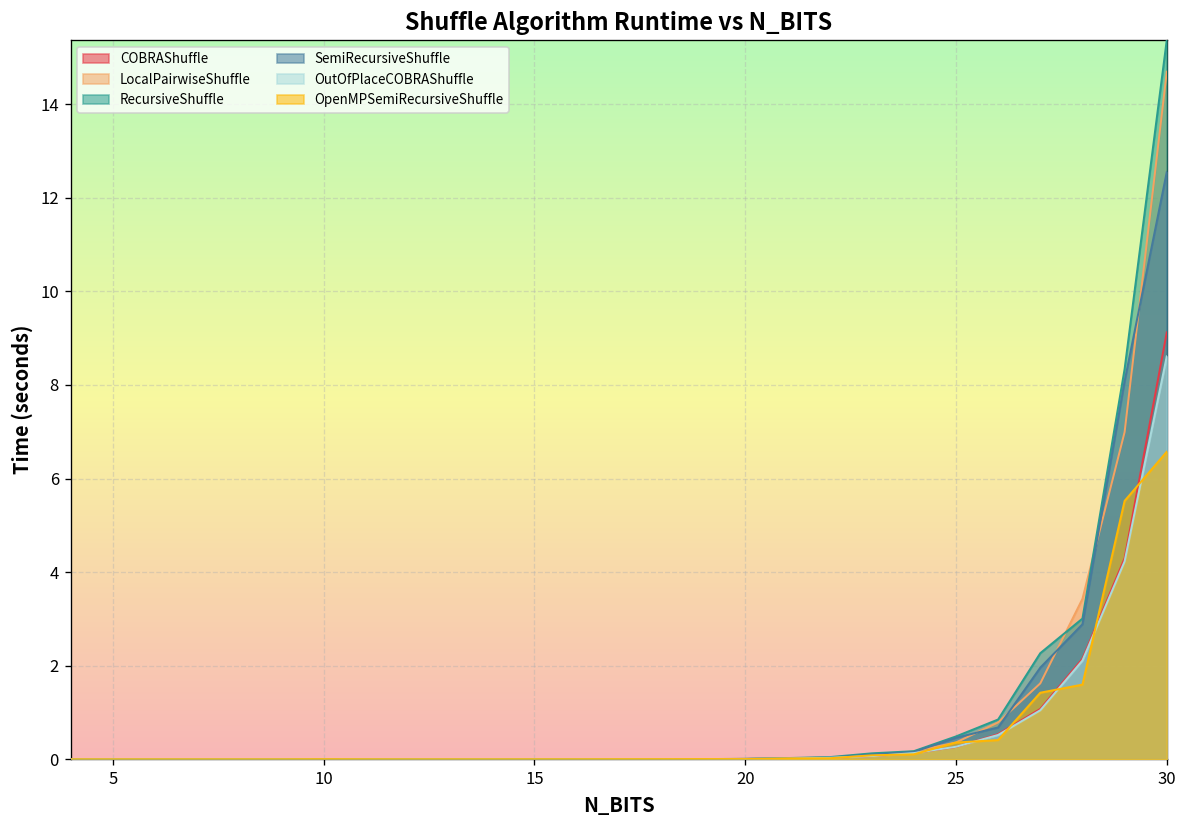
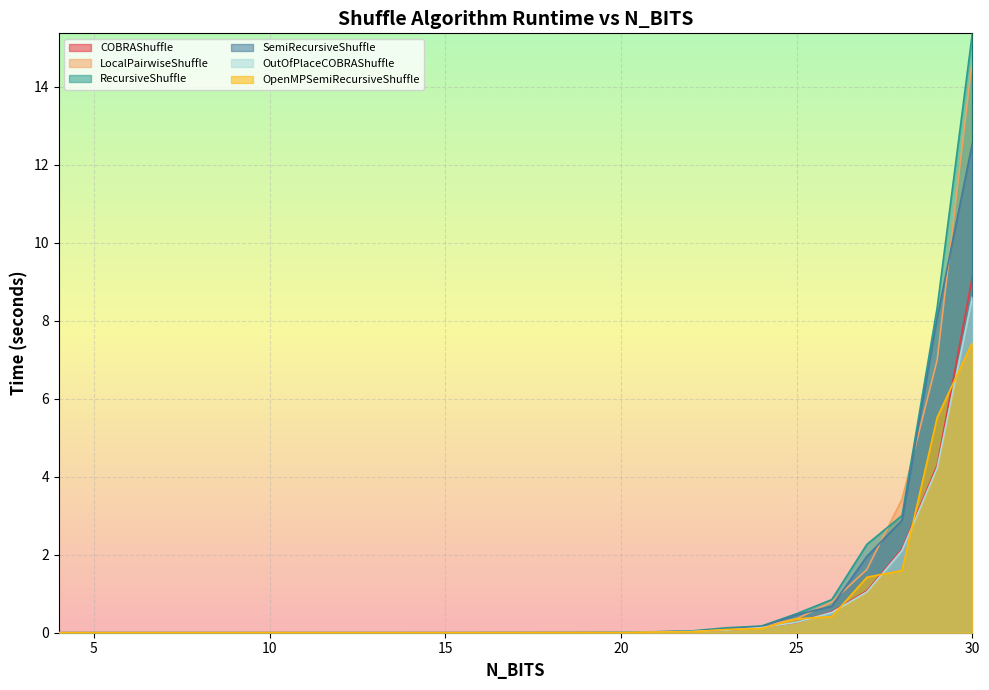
OpenMPSemiRecursiveShuffle, 30: 6.6 -> 7.4
